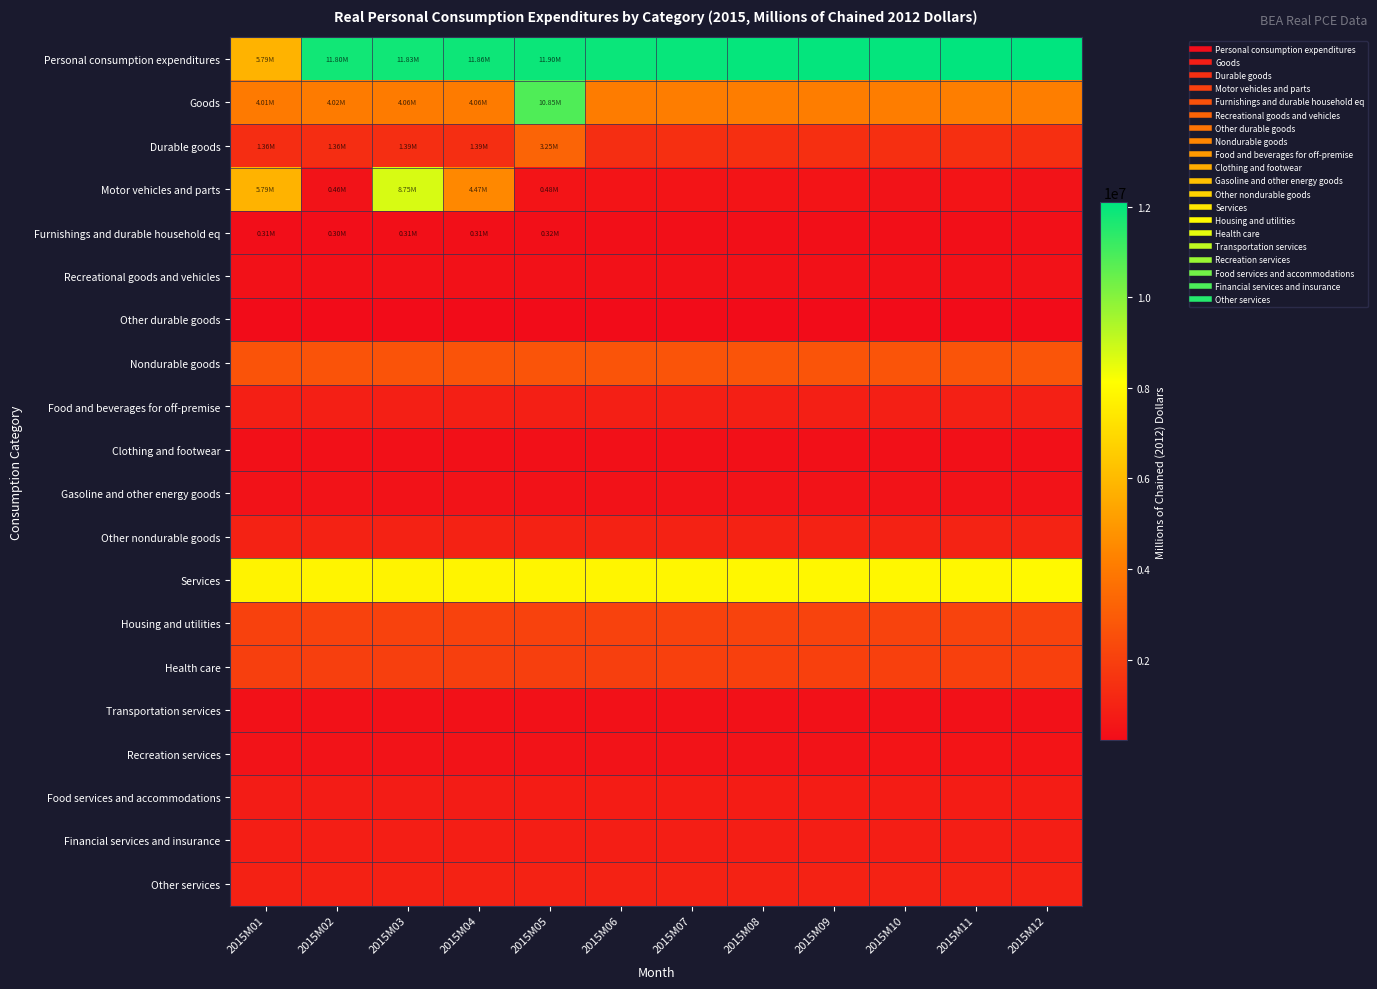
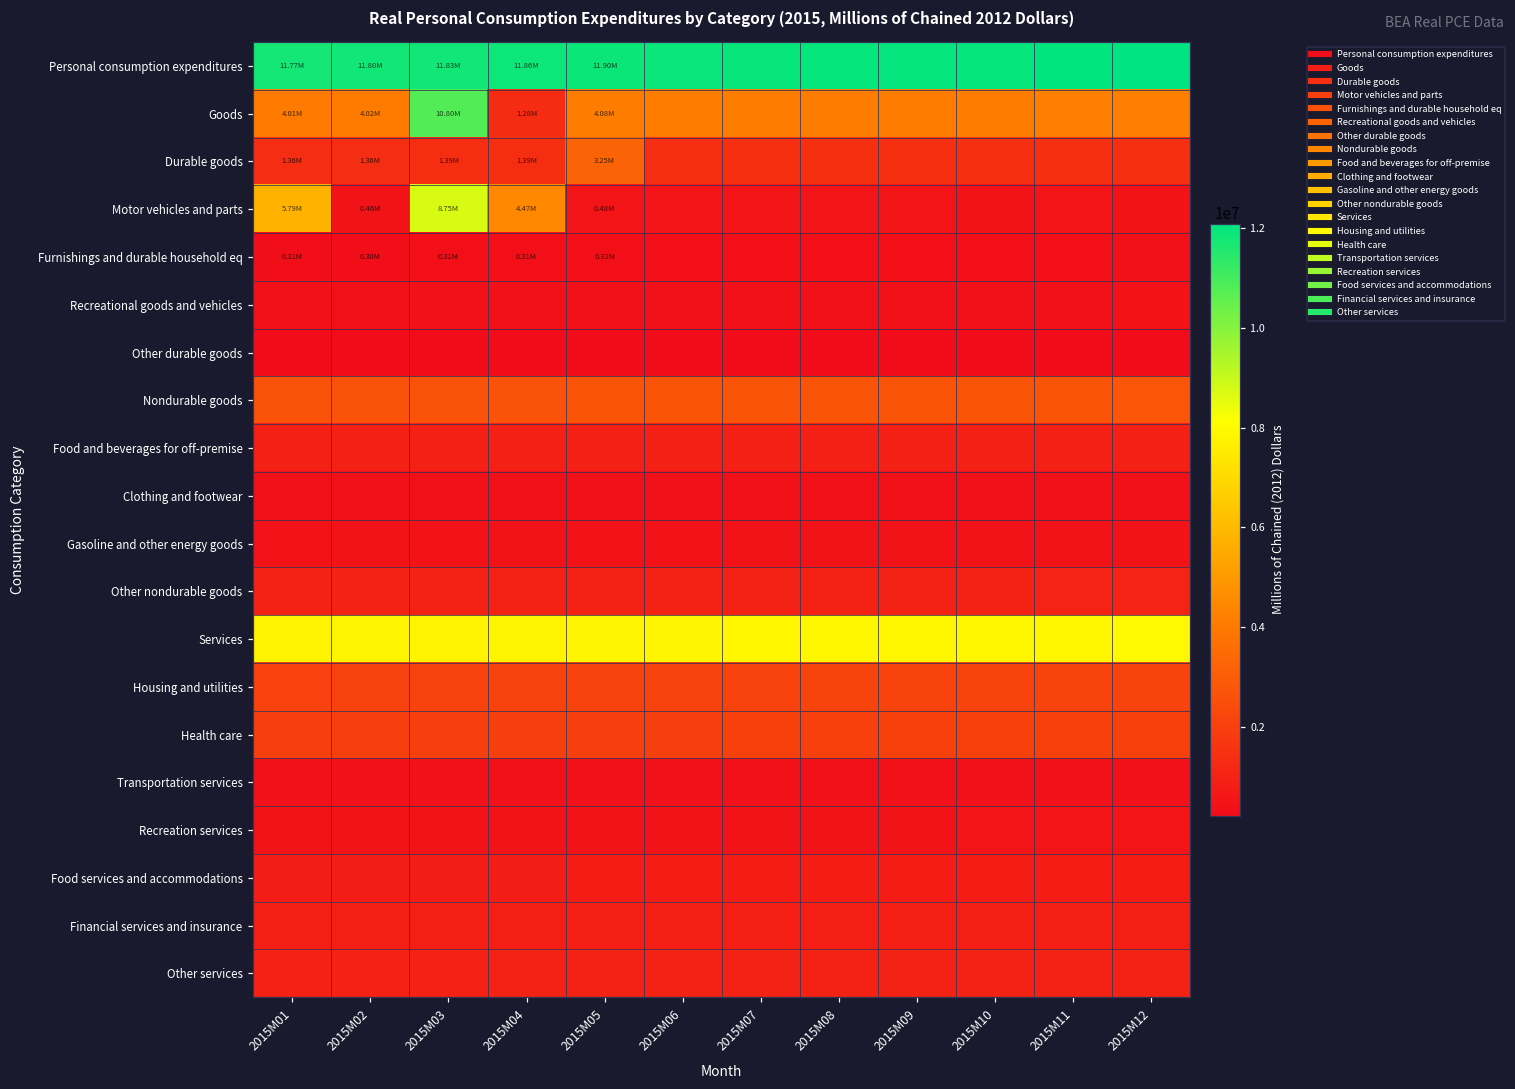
Personal consumption expenditures, 2015M01: 5.79M -> 11.77M
Goods, 2015M03: 4.06M -> 10.80M
Goods, 2015M04: 4.06M -> 1.28M
Goods, 2015M05: 10.85M -> 4.08M
